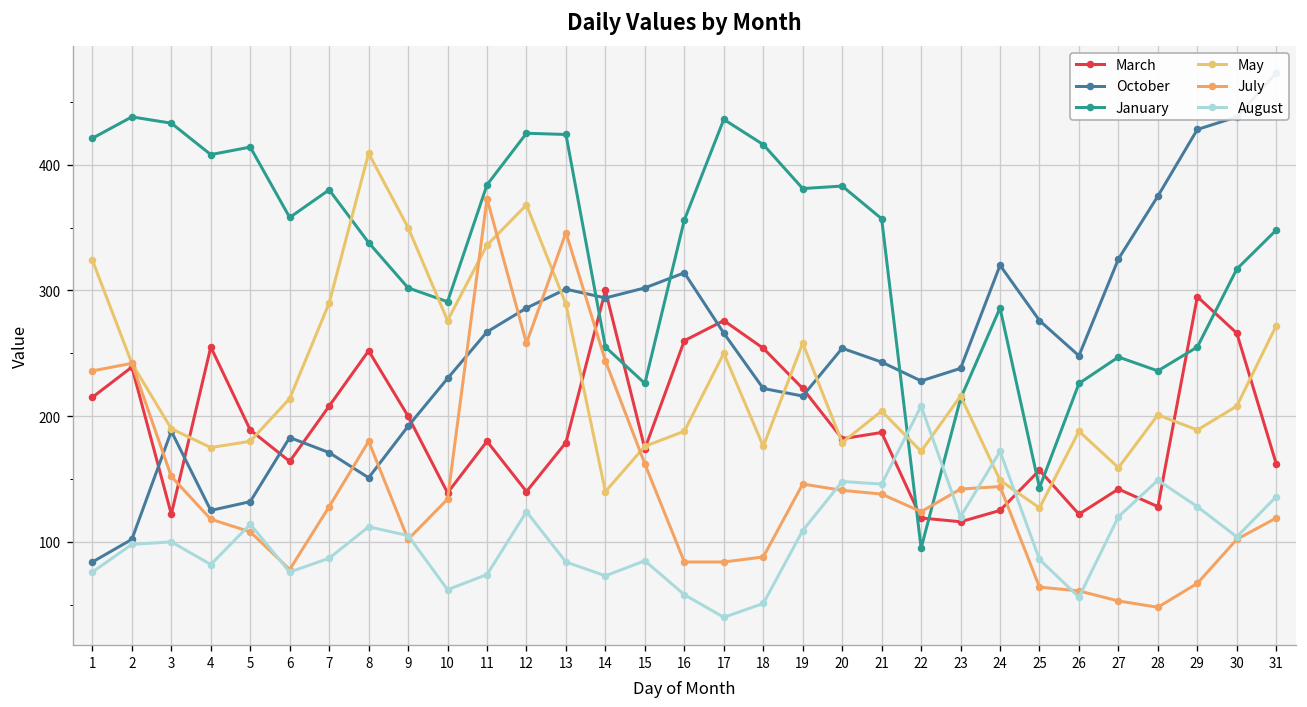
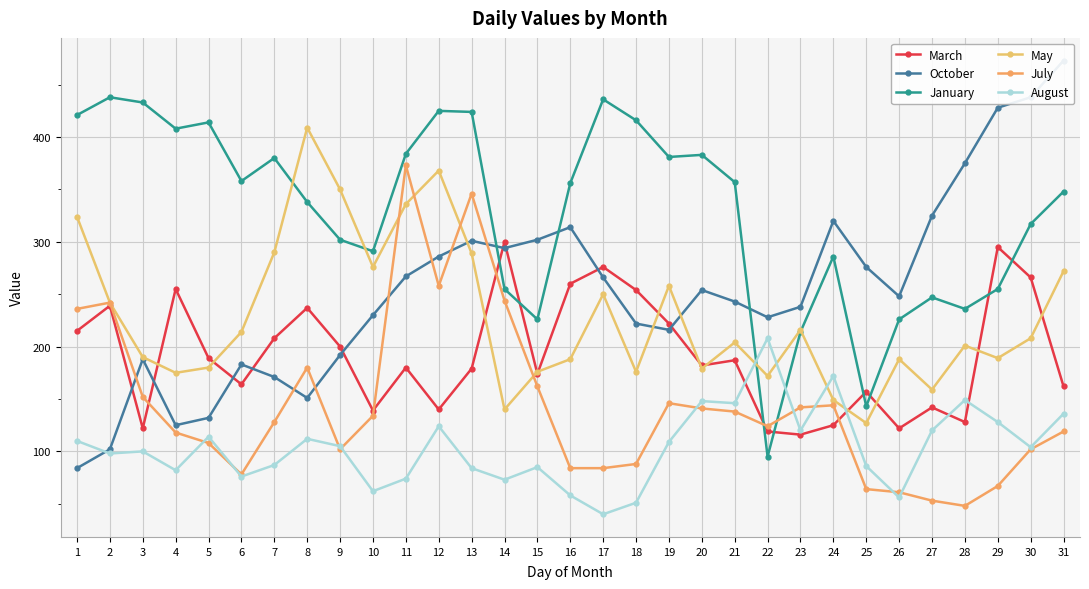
August, 1: 76 -> 110
March, 8: 252 -> 237
